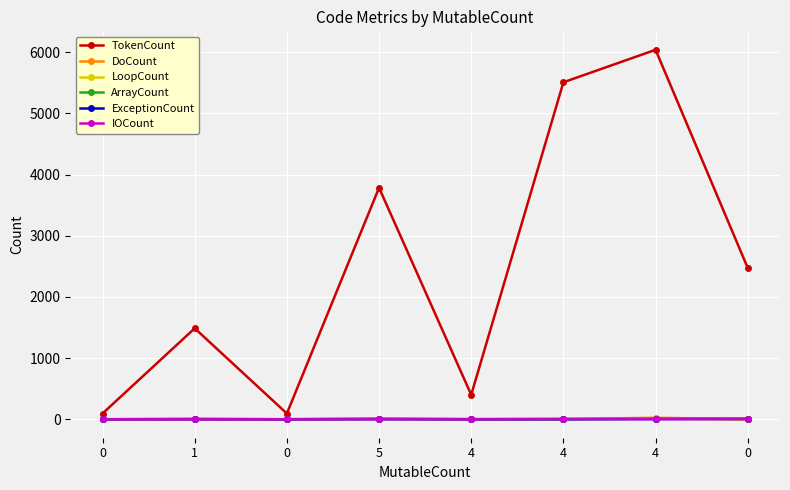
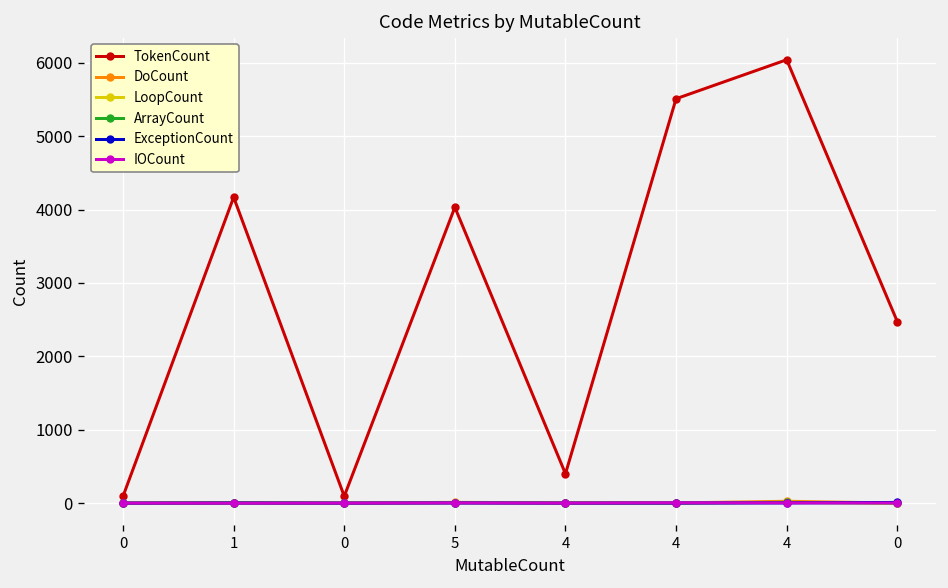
TokenCount, 1: 1500 -> 4200
TokenCount, 5: 3800 -> 4000
